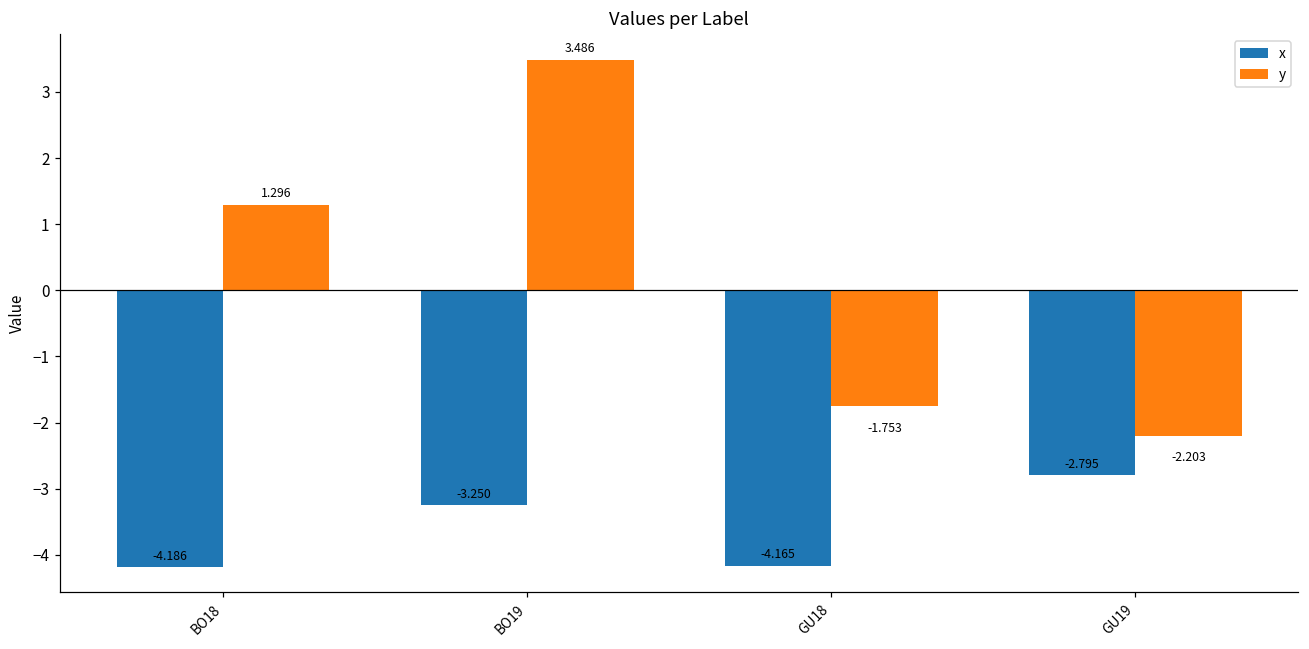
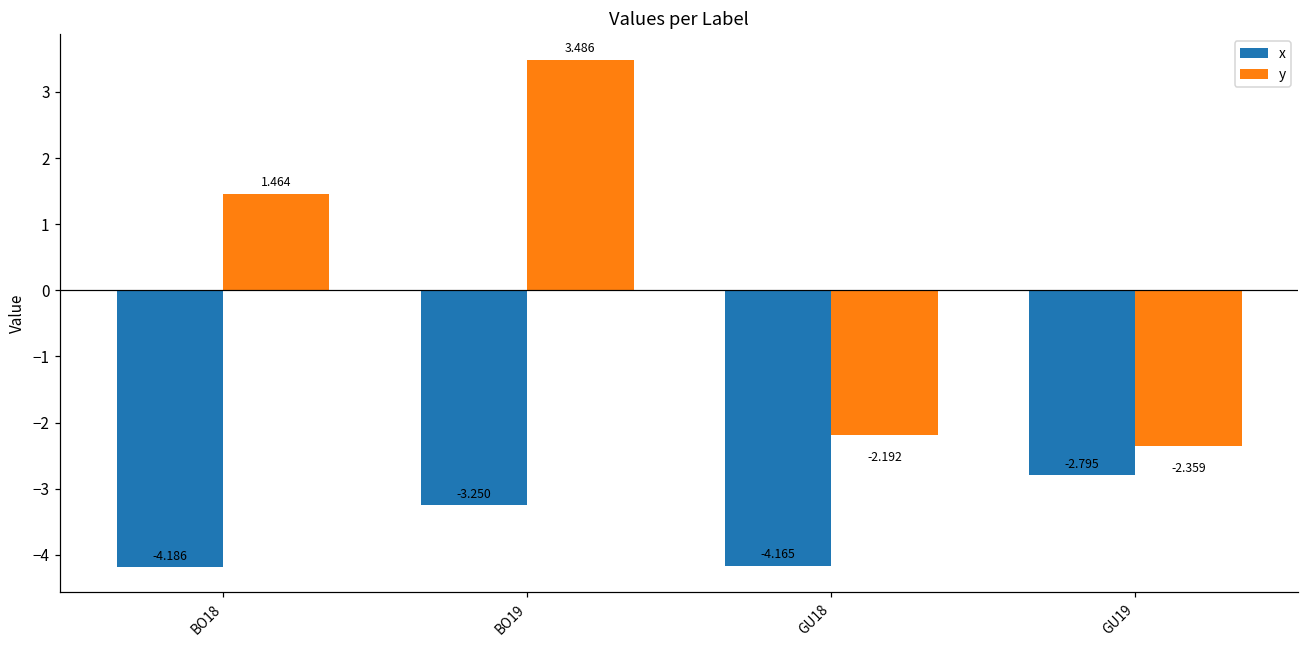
y, BO18: 1.296 -> 1.464
y, GU18: -1.753 -> -2.192
y, GU19: -2.203 -> -2.359
